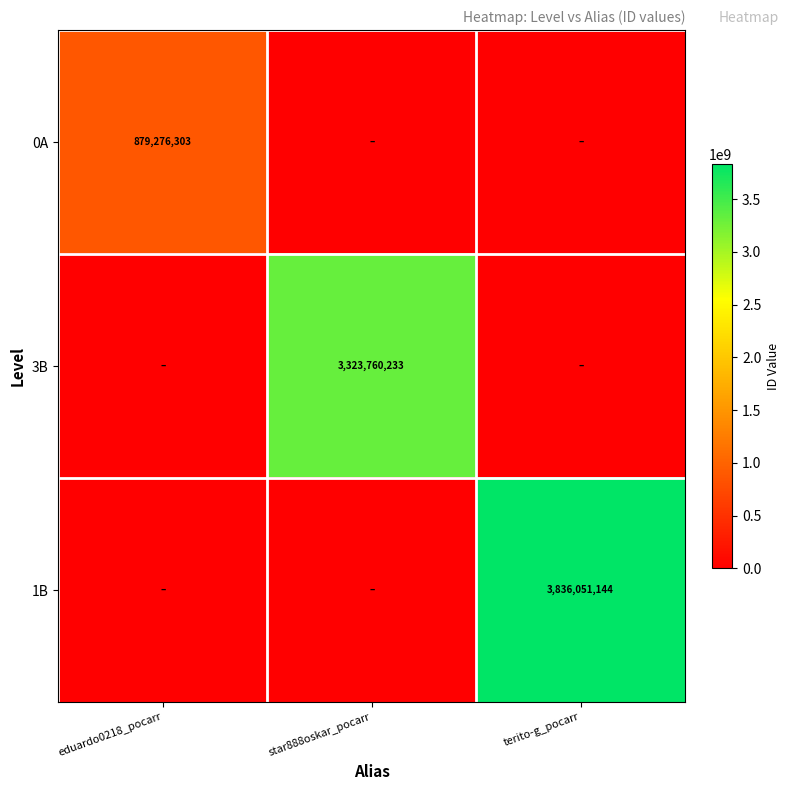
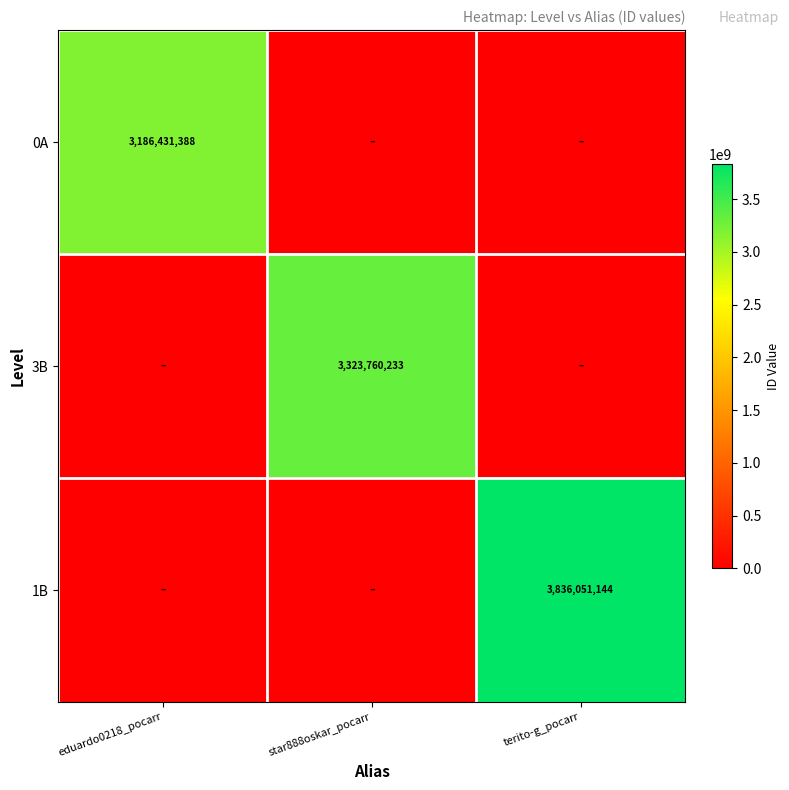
0A, eduardo0218_pocarr: 879,276,303 -> 3,186,431,388
